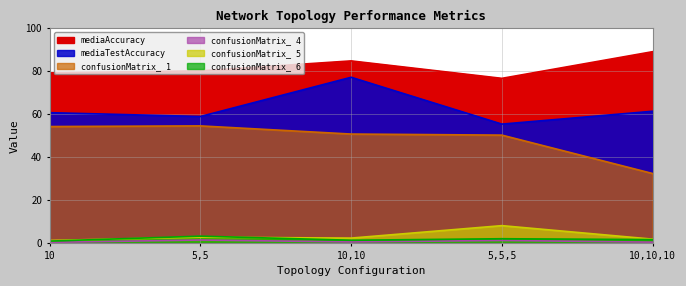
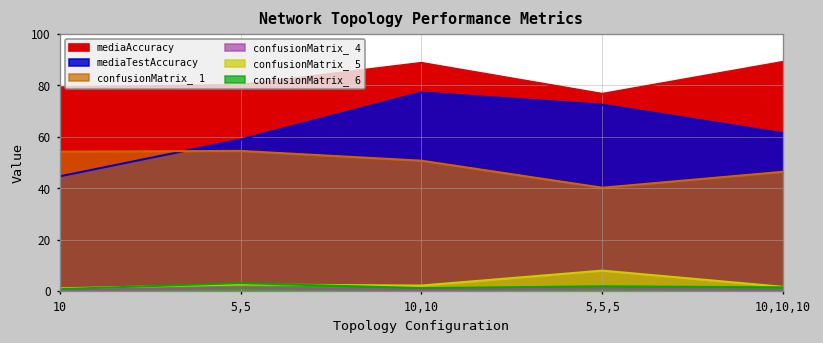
mediaTestAccuracy, 10: 61 -> 45
mediaAccuracy, 10,10: 85 -> 89
mediaTestAccuracy, 5,5,5: 55 -> 72
confusionMatrix_ 1, 5,5,5: 50 -> 40
confusionMatrix_ 1, 10,10,10: 32 -> 46
